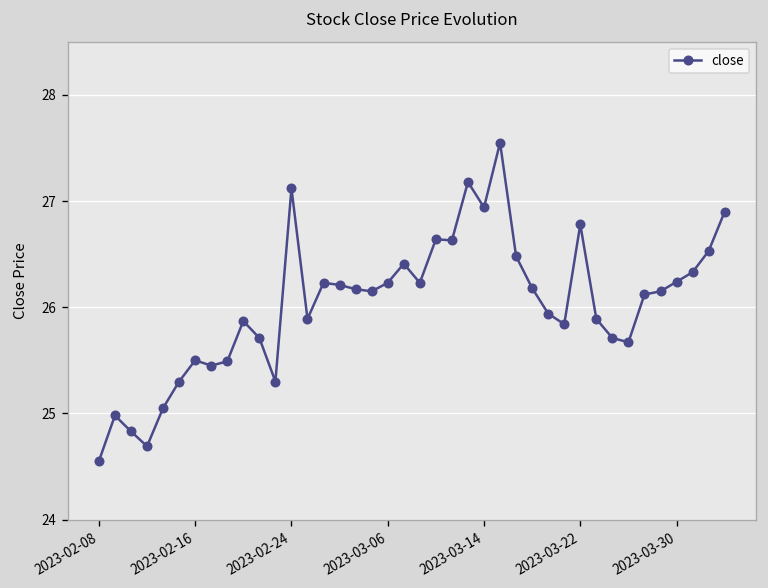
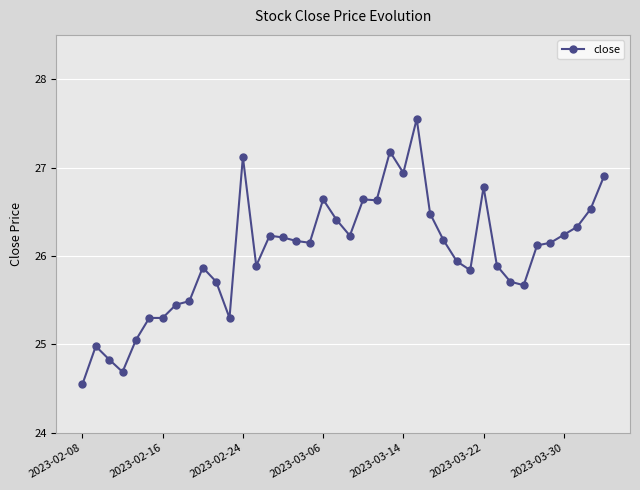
2023-02-16: 25.5 -> 25.3
2023-03-06: 26.2 -> 26.6
